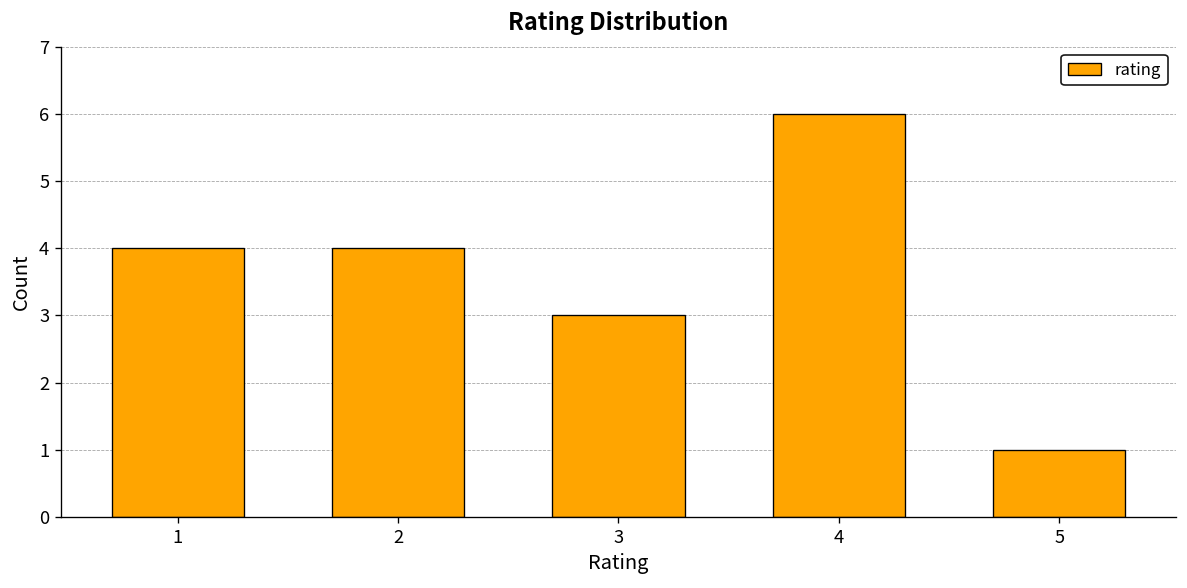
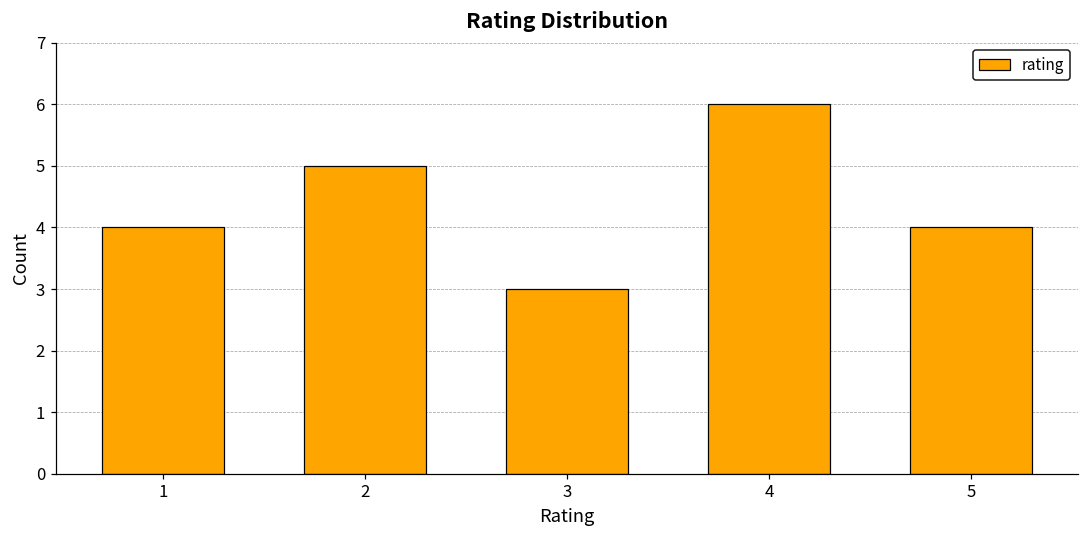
2: 4 -> 5
5: 1 -> 4
